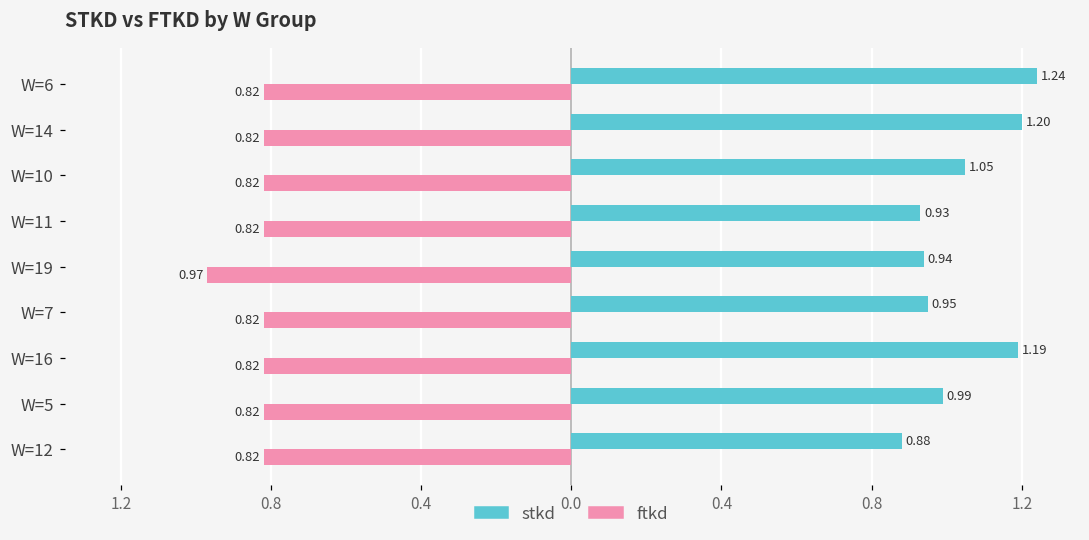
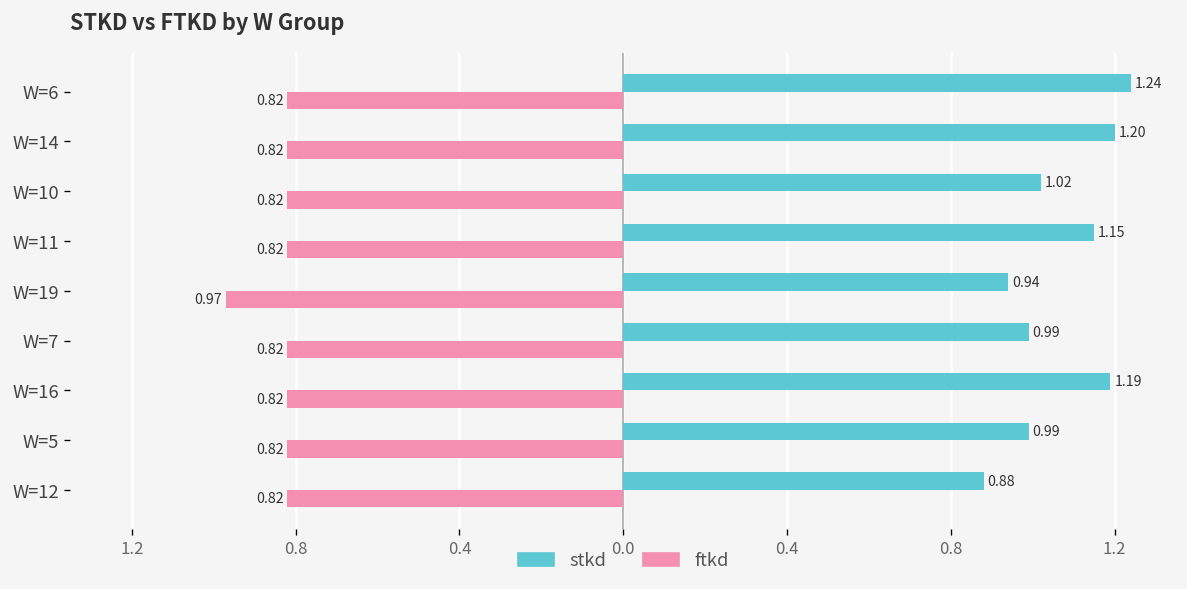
stkd, W=10: 1.05 -> 1.02
stkd, W=11: 0.93 -> 1.15
stkd, W=7: 0.95 -> 0.99
